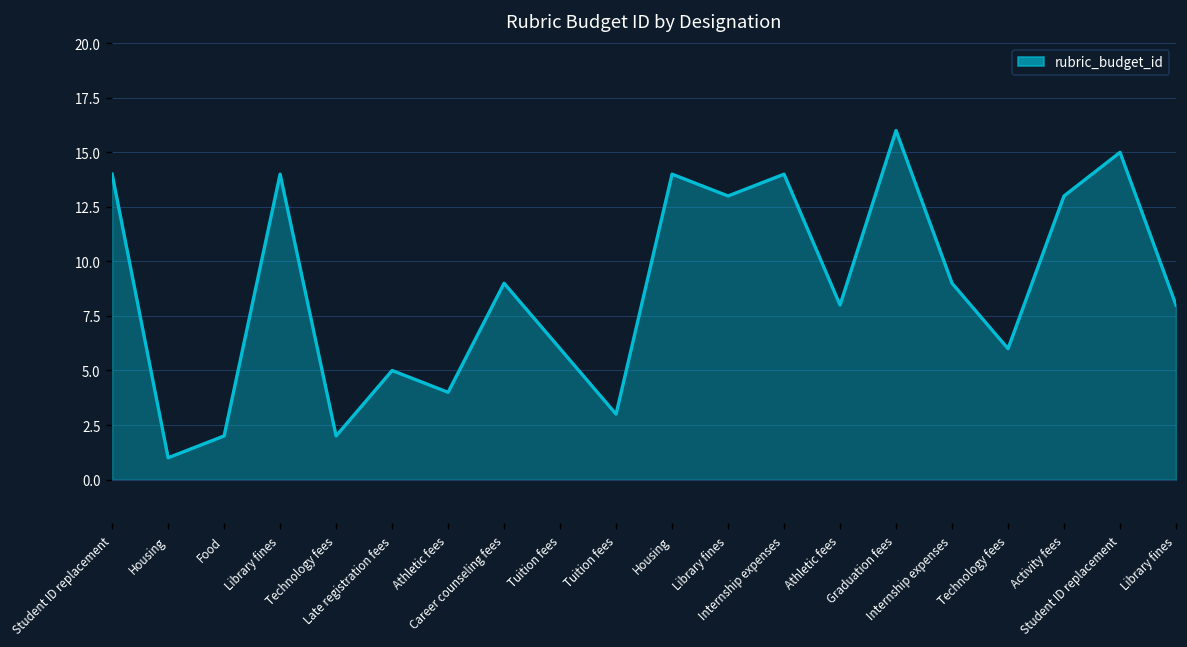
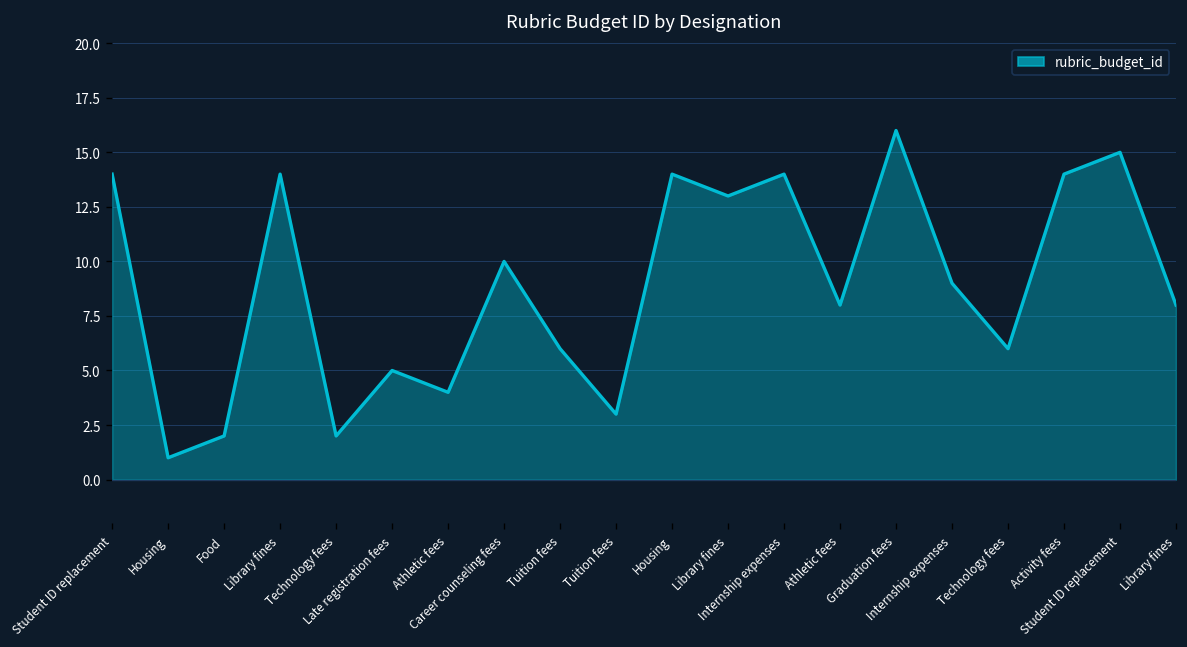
Career counseling fees: 9 -> 10
Activity fees: 13 -> 14
